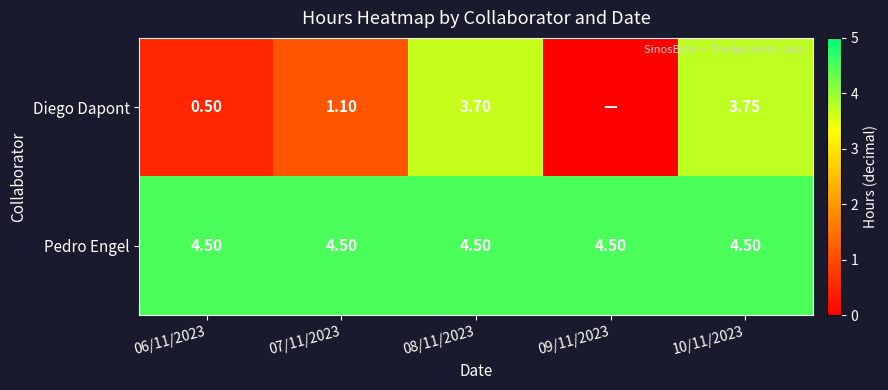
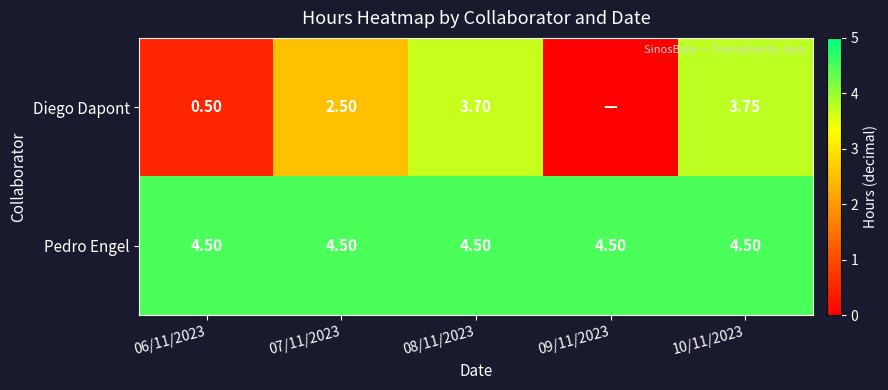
Diego Dapont, 07/11/2023: 1.10 -> 2.50
